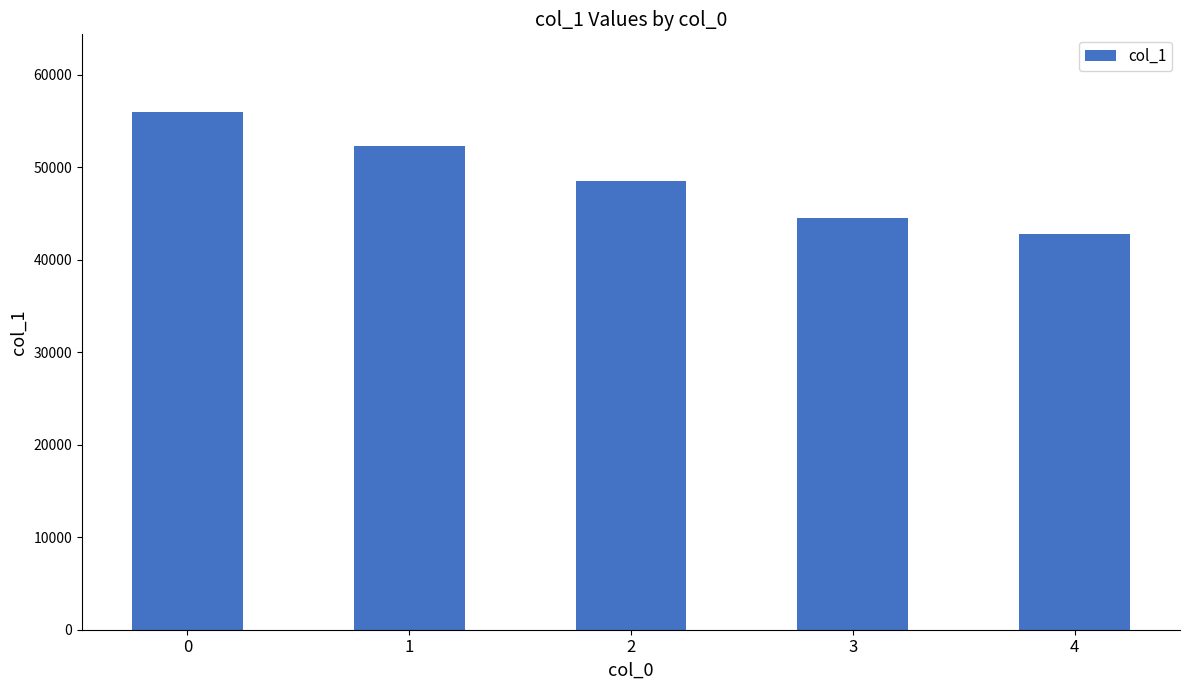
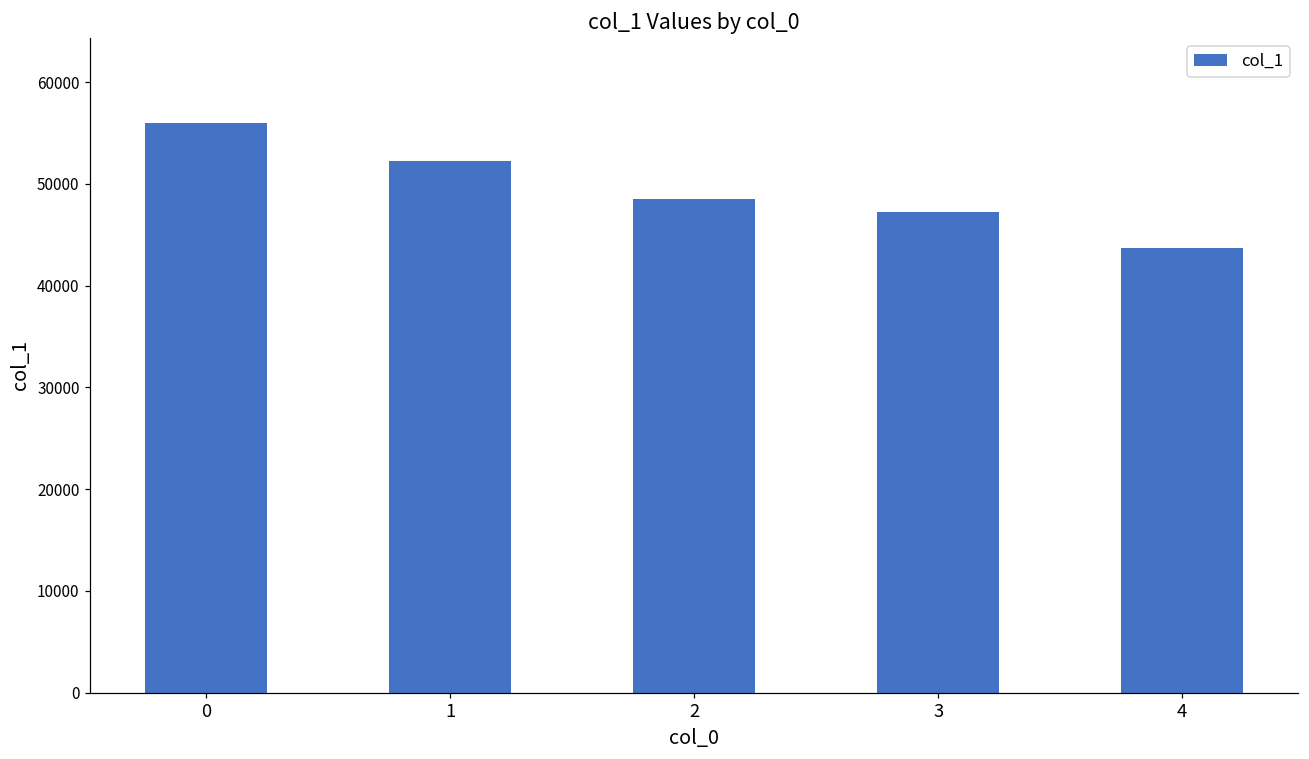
3: 44000 -> 47000
4: 43000 -> 44000
